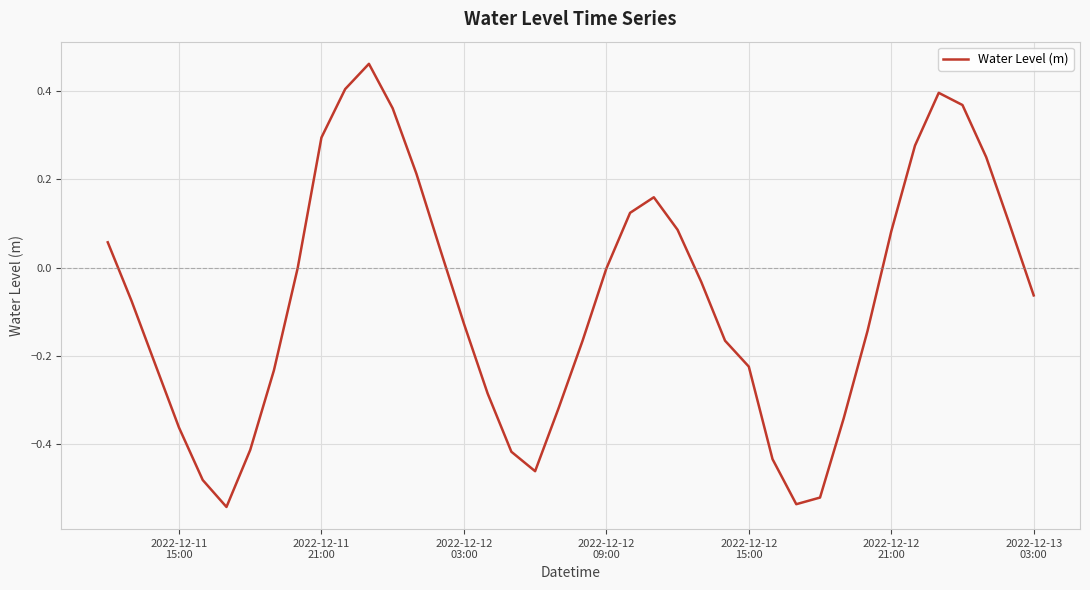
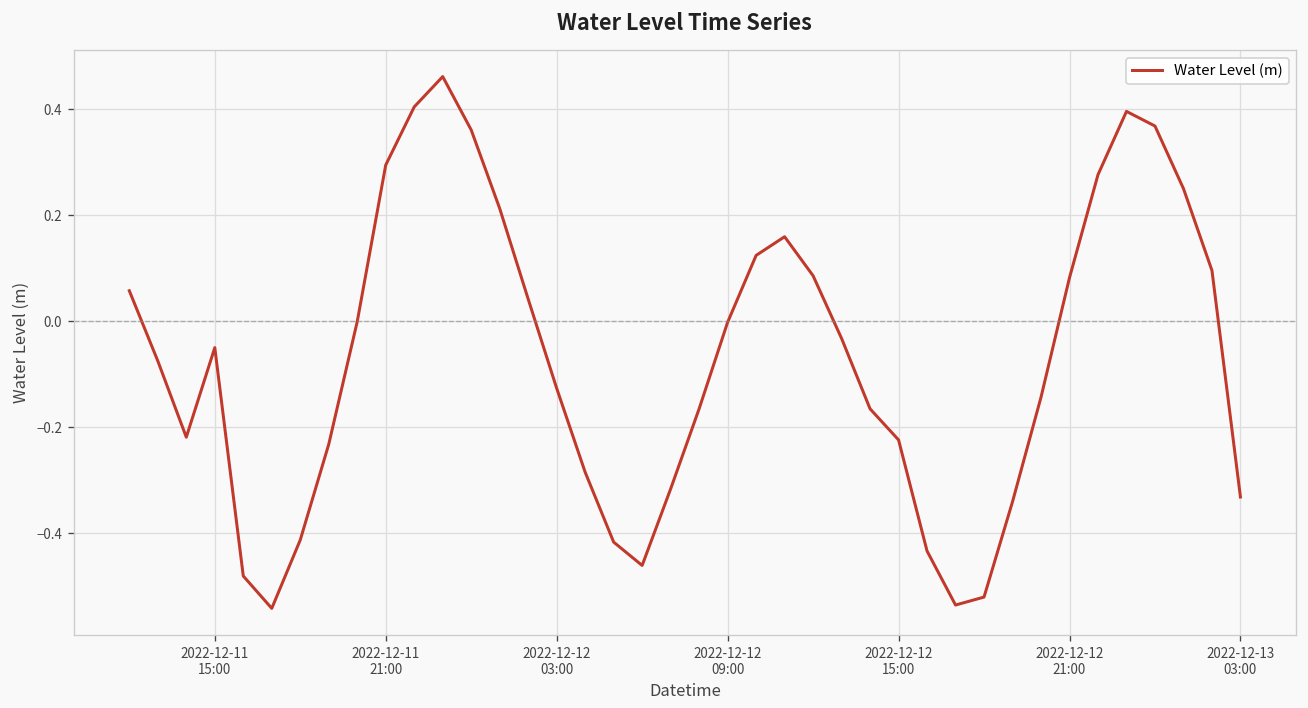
2022-12-11 15:00: -0.36 -> -0.05
2022-12-13 03:00: -0.06 -> -0.33
